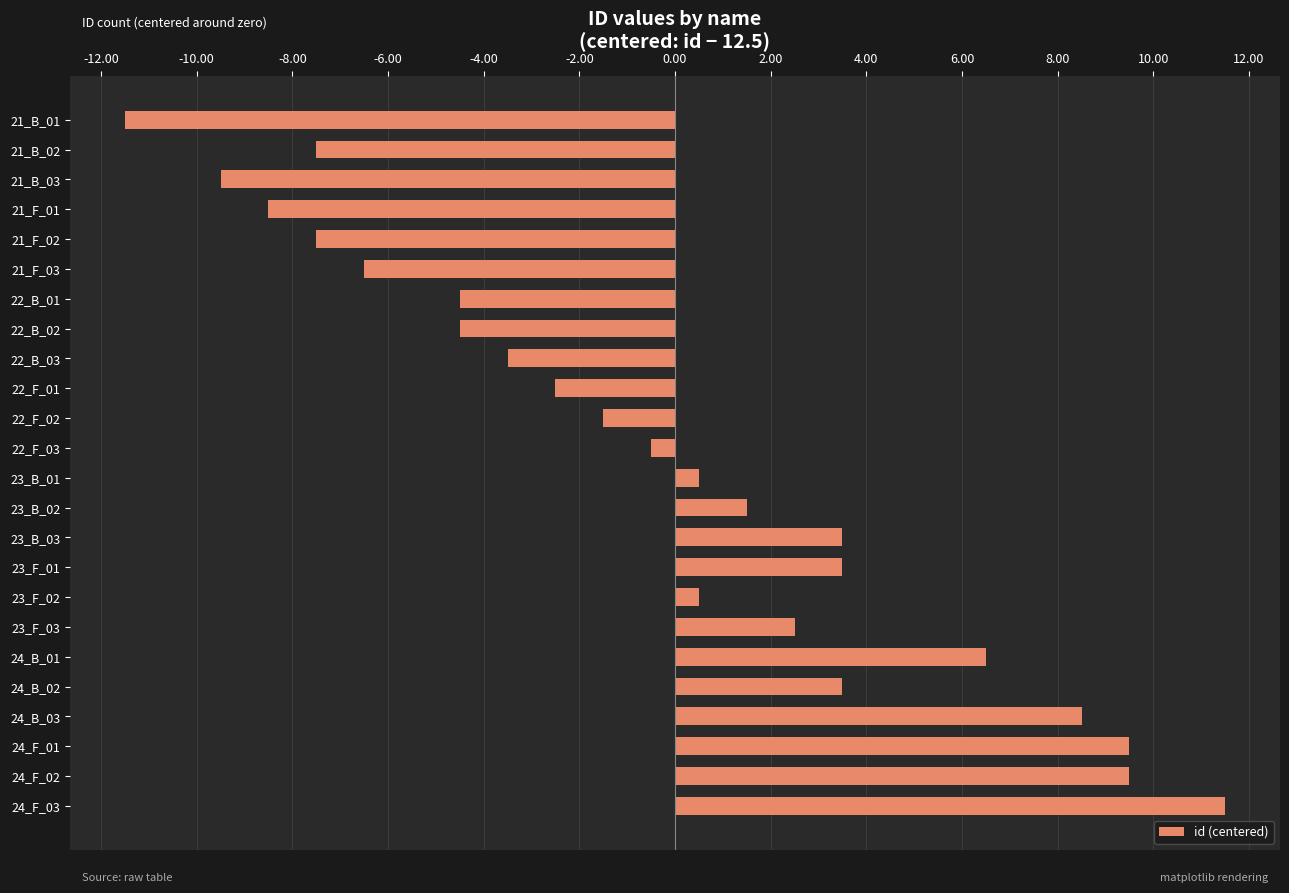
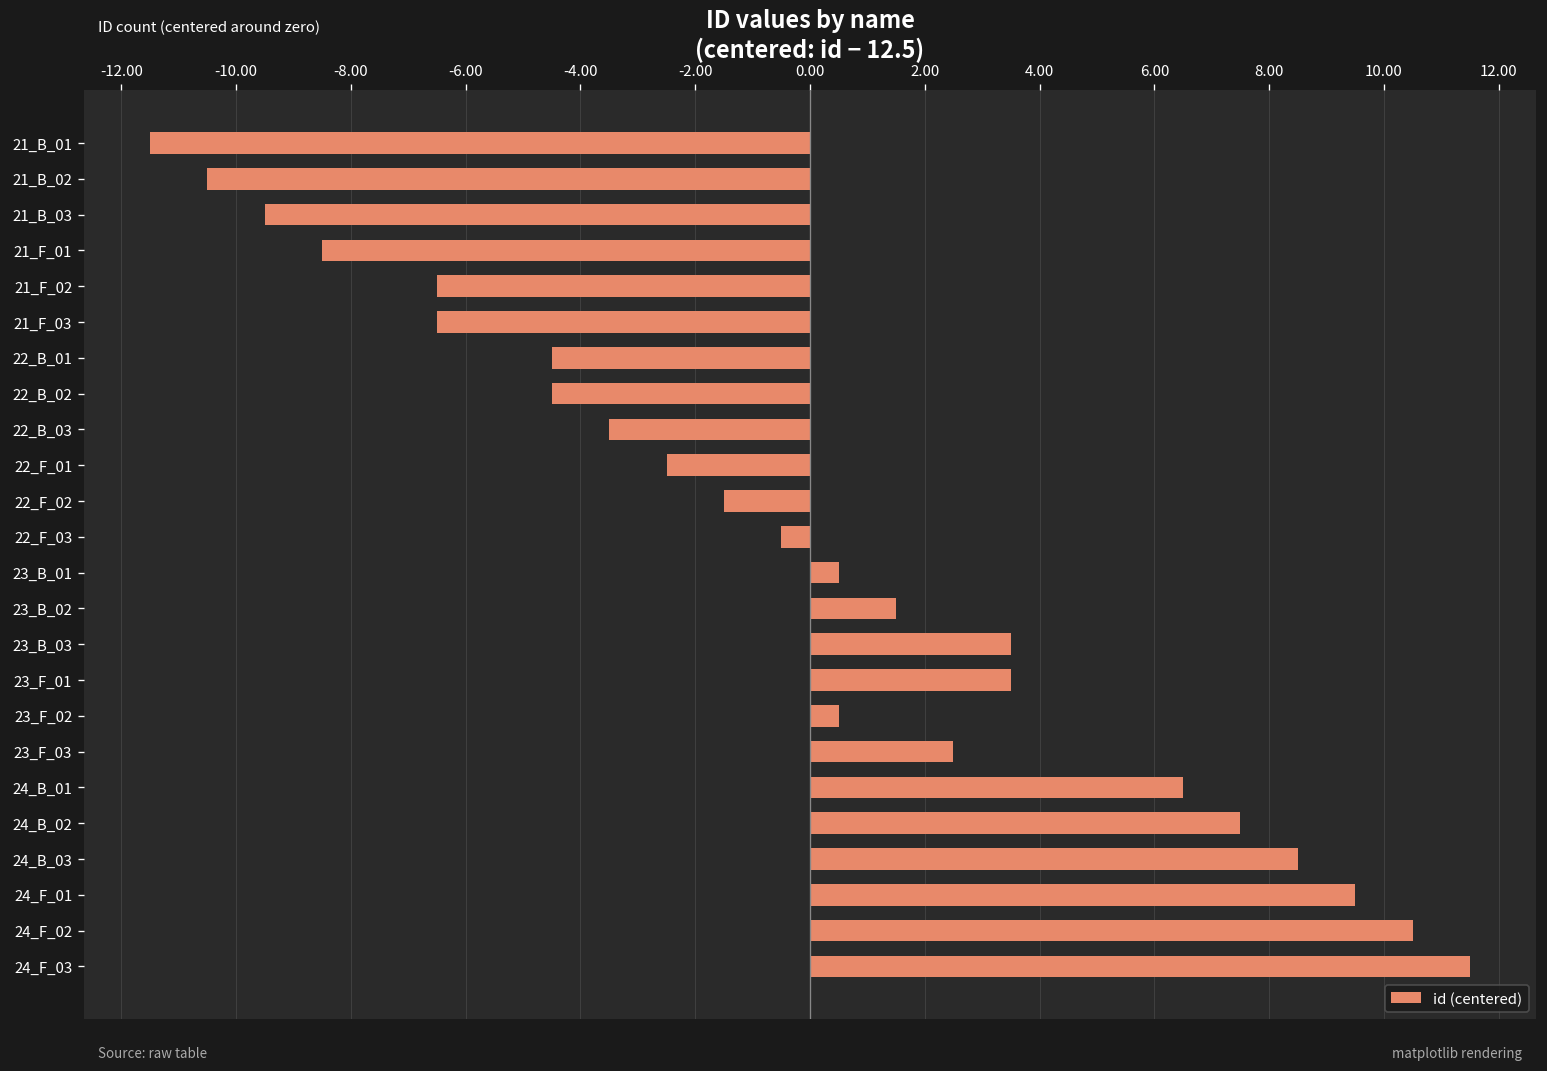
21_B_02: -7.5 -> -10.5
21_F_02: -7.5 -> -6.5
24_B_02: 3.5 -> 7.5
24_F_02: 9.5 -> 10.5
